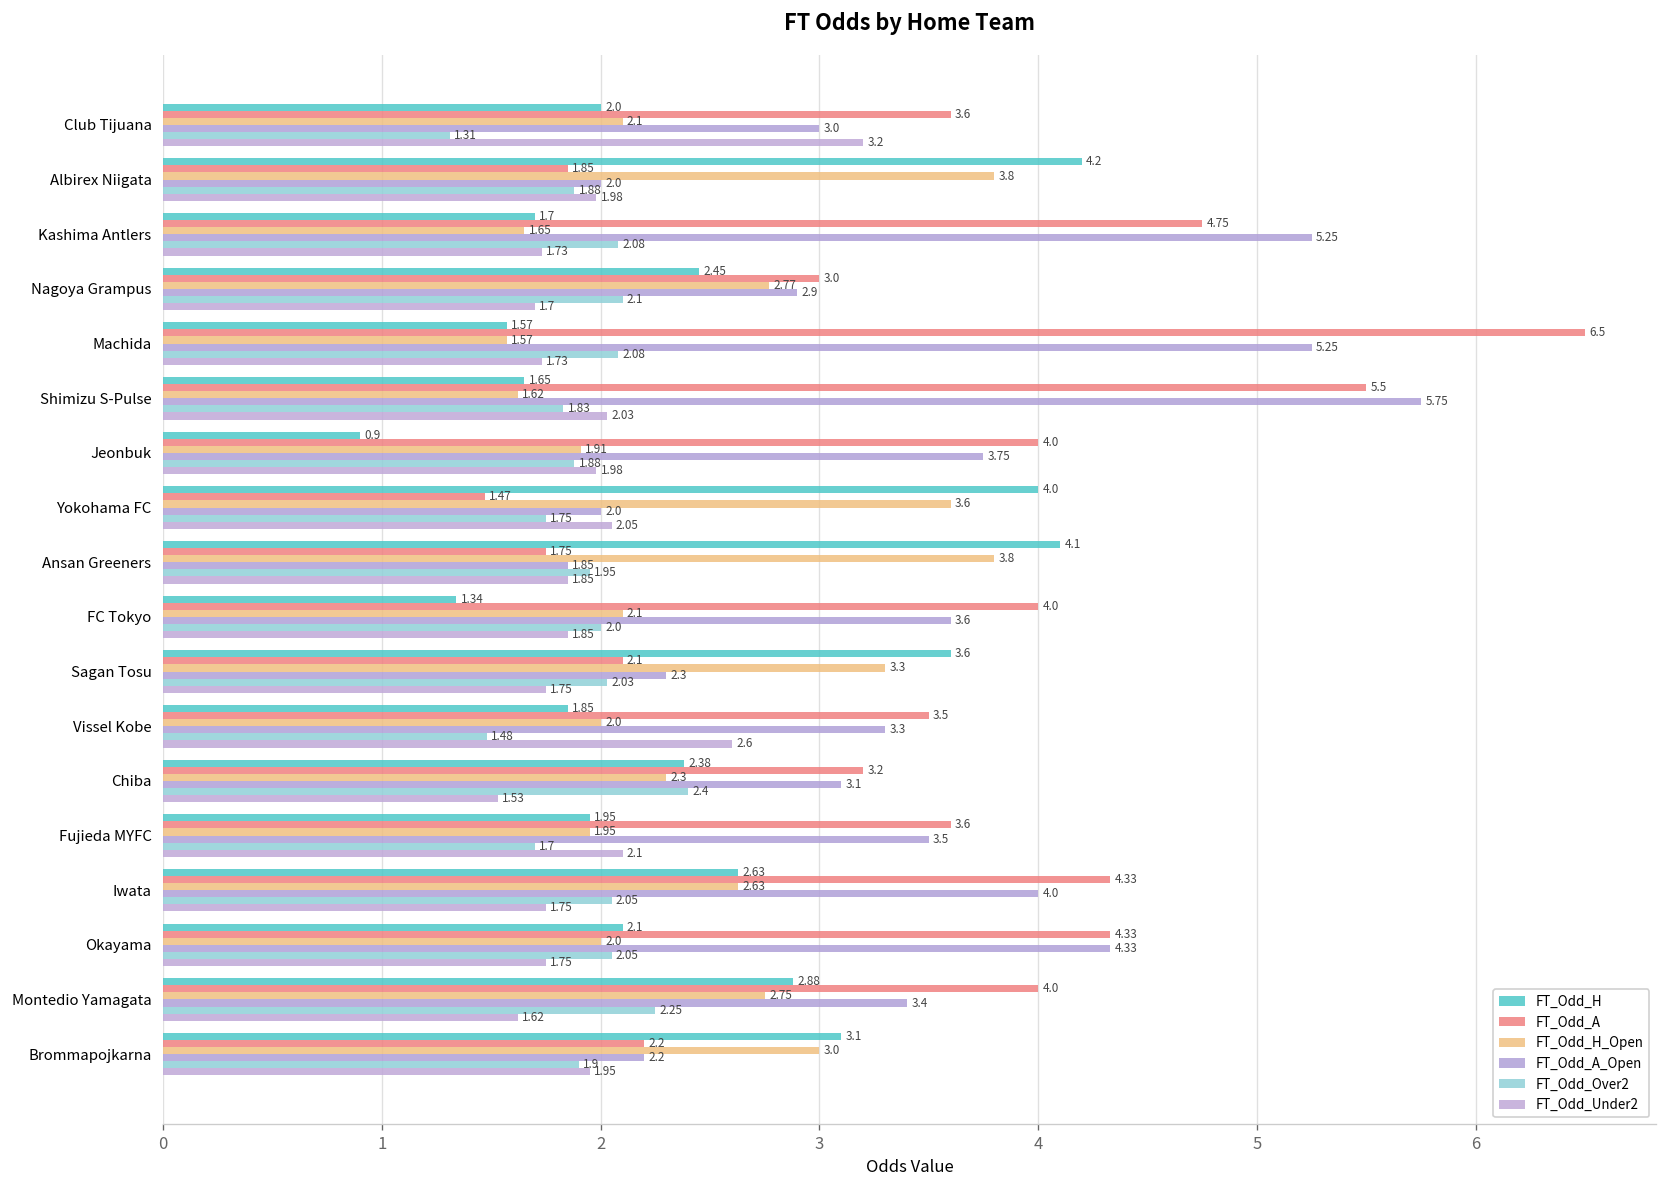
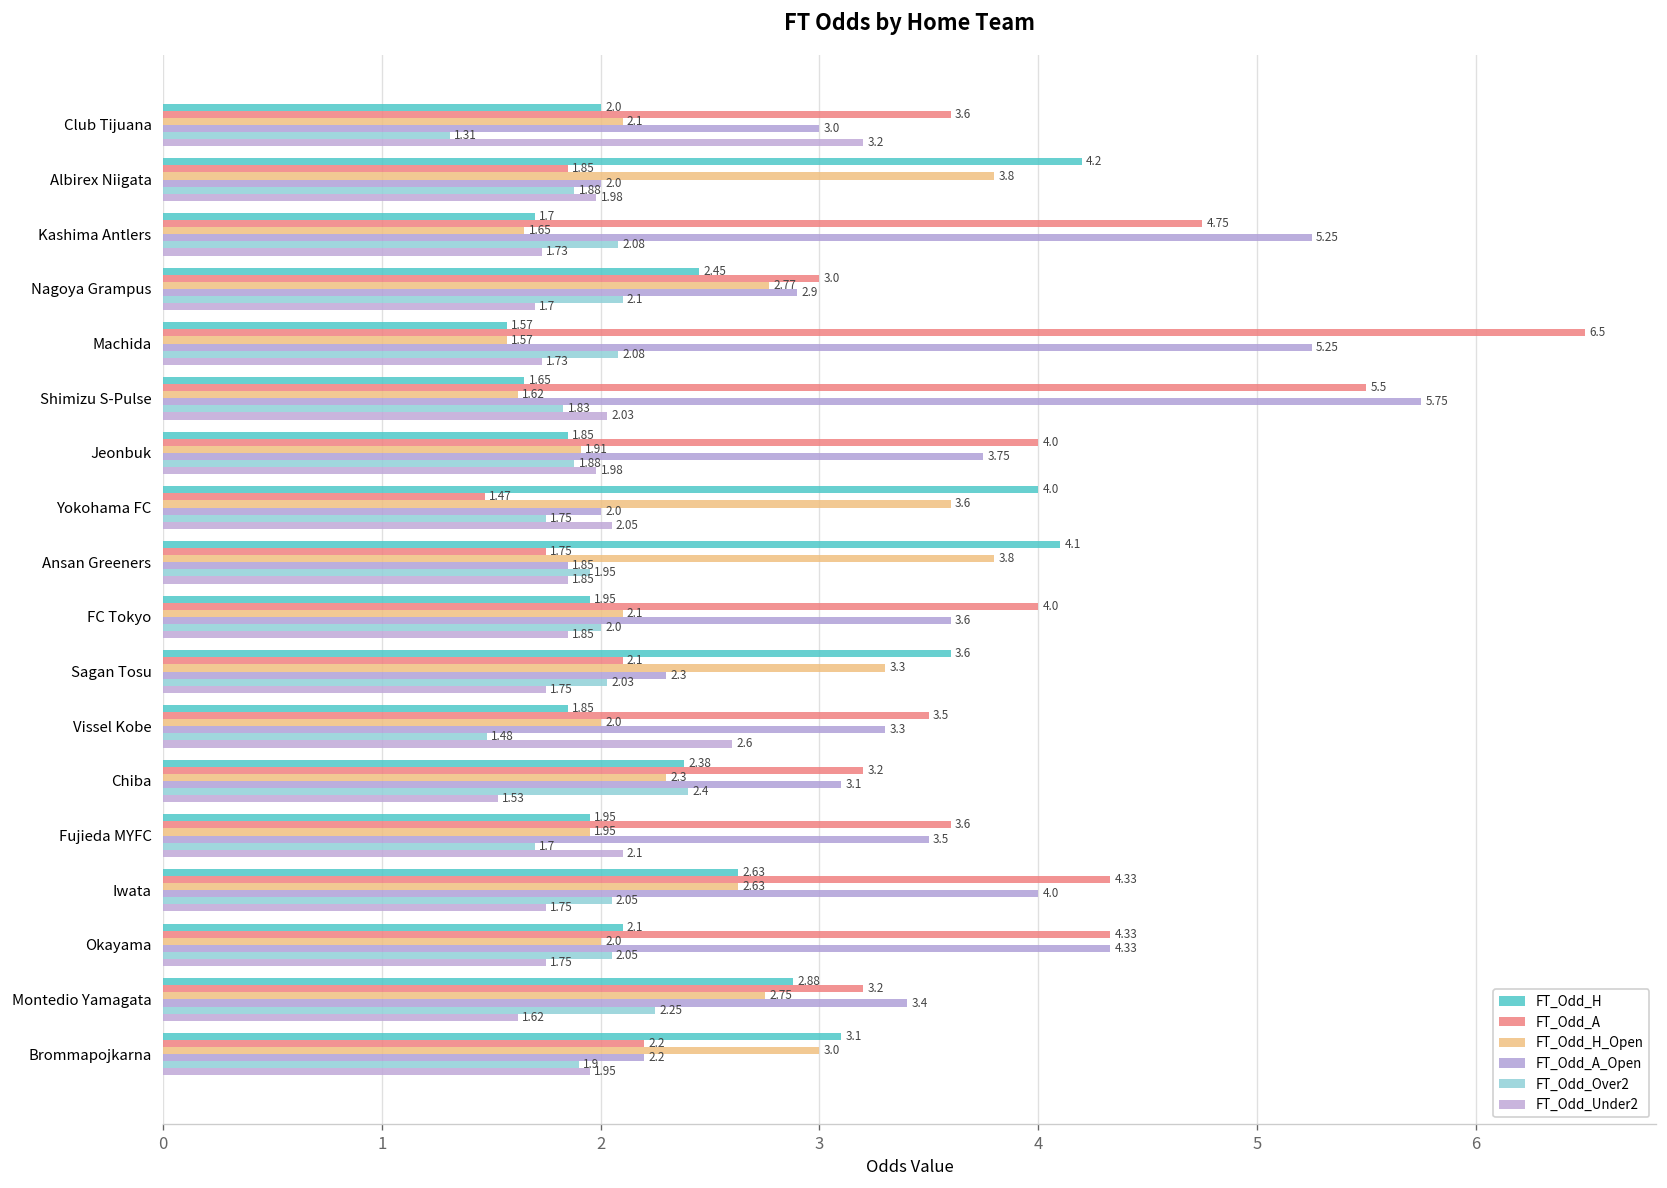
FT_Odd_H, Jeonbuk: 0.9 -> 1.85
FT_Odd_H, FC Tokyo: 1.34 -> 1.95
FT_Odd_A, Montedio Yamagata: 4.0 -> 3.2
